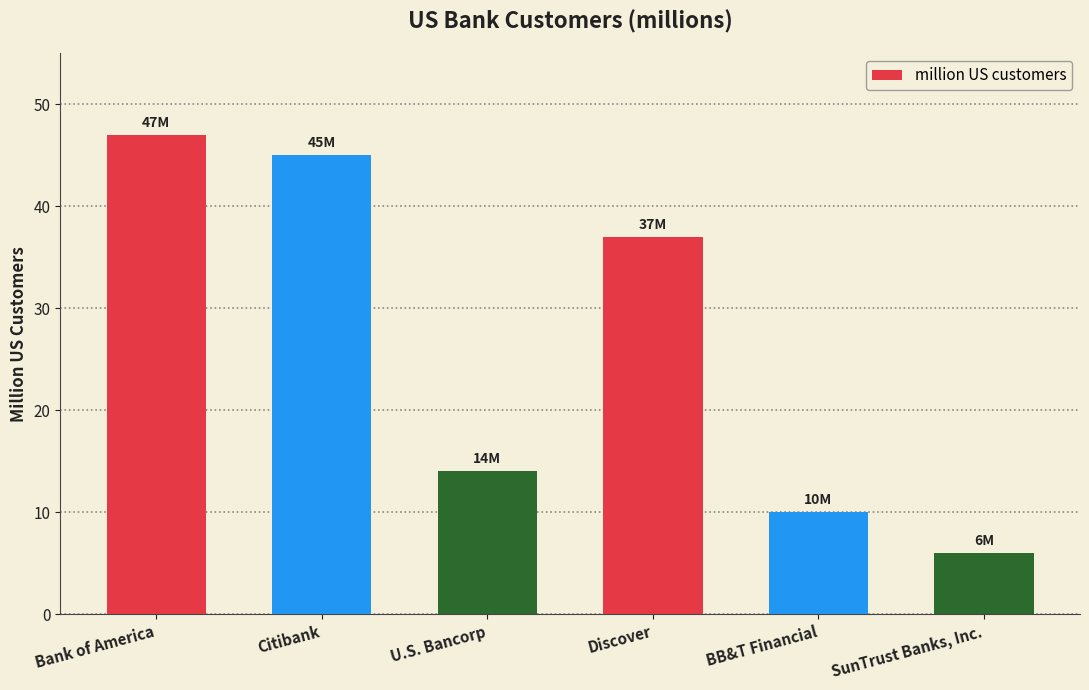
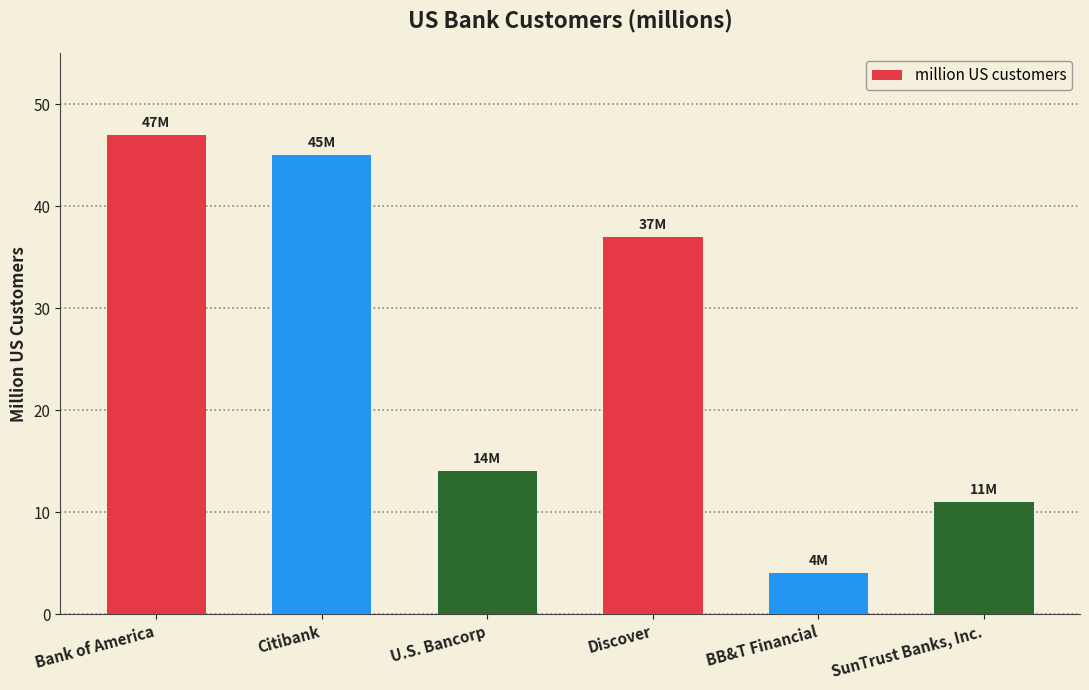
BB&T Financial: 10M -> 4M
SunTrust Banks, Inc.: 6M -> 11M
